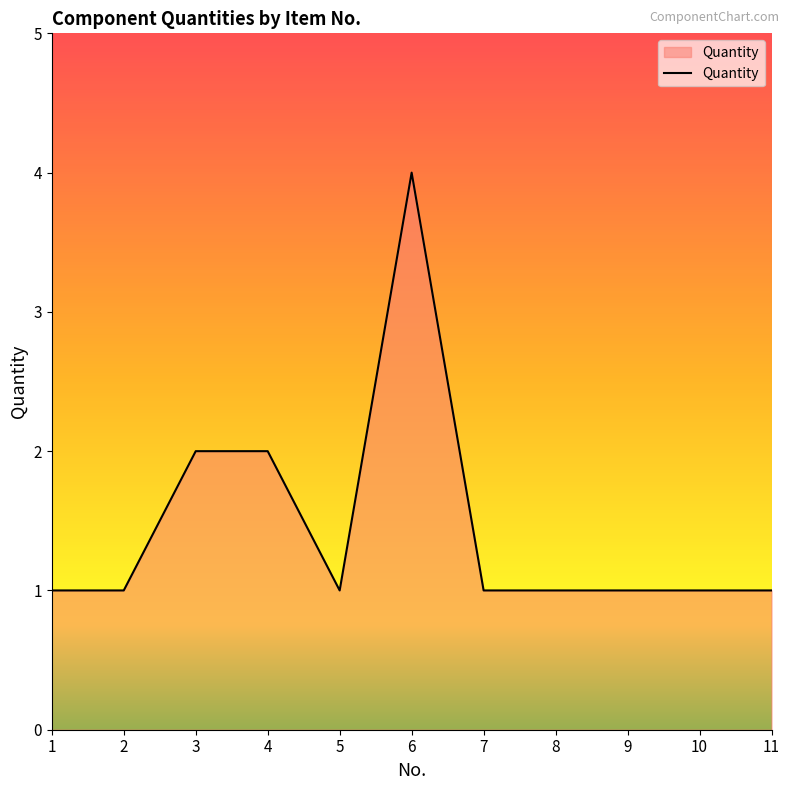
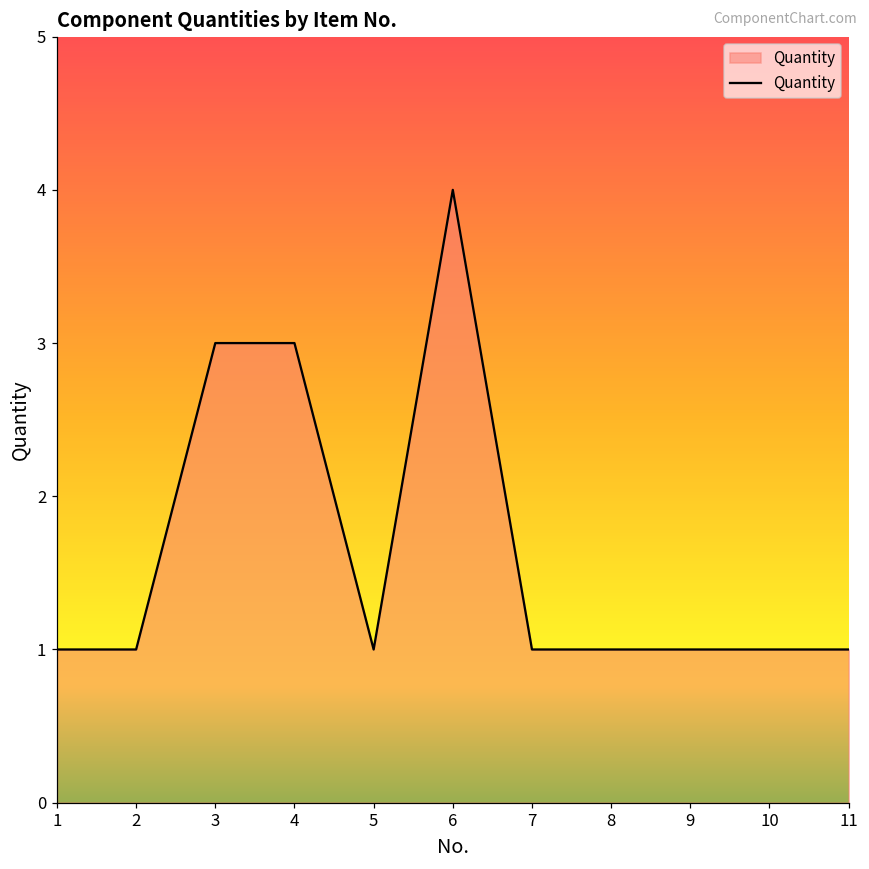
3: 2 -> 3
4: 2 -> 3
